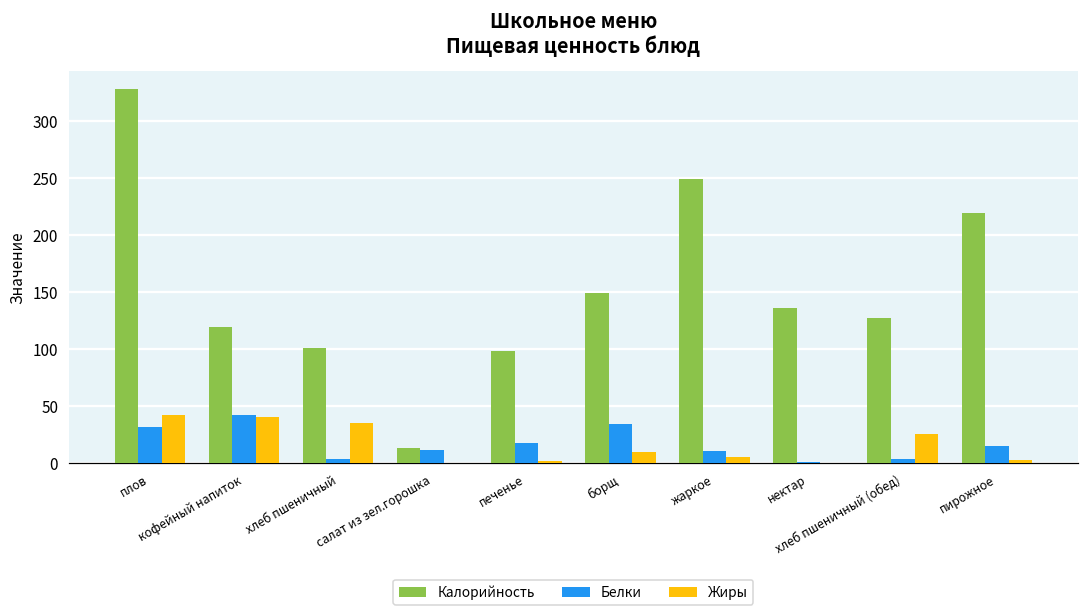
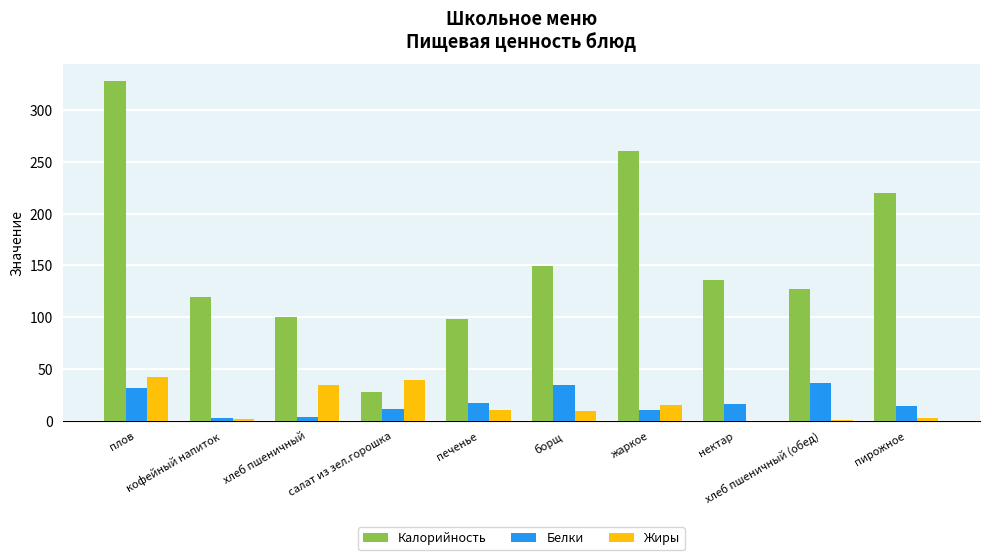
Белки, кофейный напиток: 42 -> 3
Жиры, кофейный напиток: 41 -> 2
Калорийность, салат из зел.горошка: 13 -> 28
Жиры, салат из зел.горошка: 0 -> 40
Жиры, печенье: 2 -> 11
Калорийность, жаркое: 249 -> 260
Жиры, жаркое: 5 -> 15
Белки, нектар: 1 -> 16
Белки, хлеб пшеничный (обед): 3 -> 37
Жиры, хлеб пшеничный (обед): 25 -> 1
